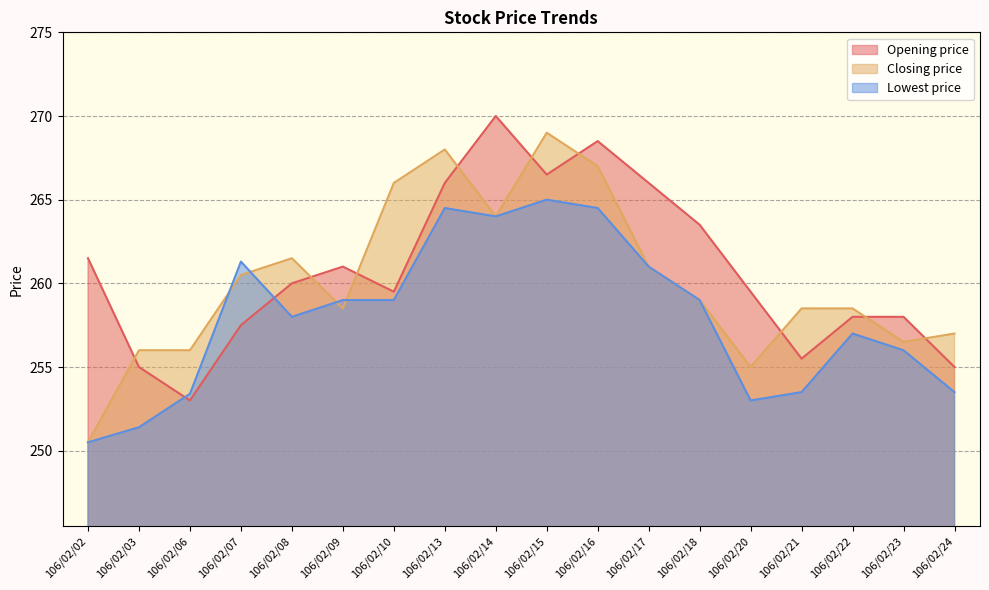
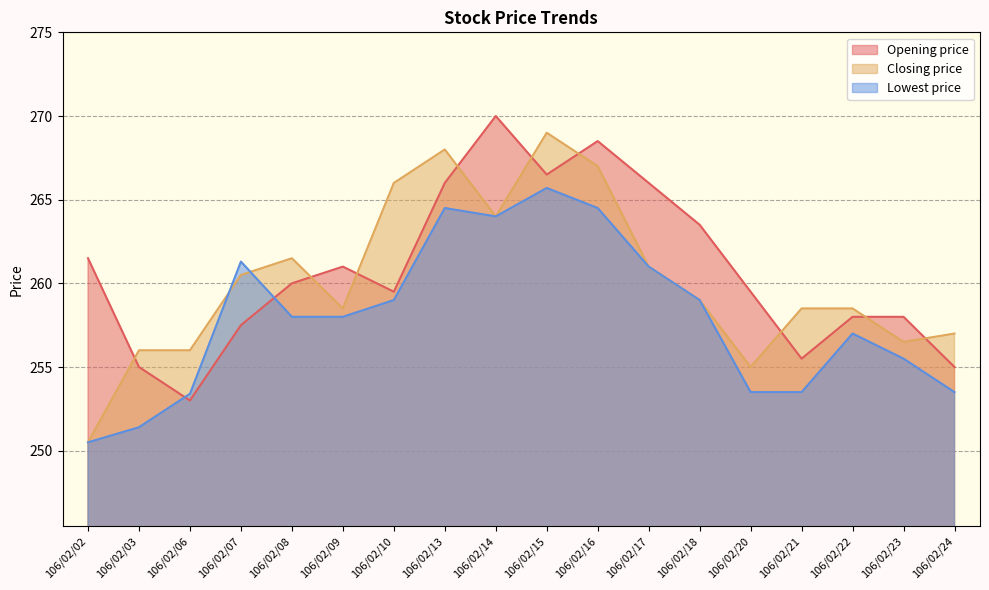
Lowest price, 106/02/09: 259 -> 258
Lowest price, 106/02/15: 265.0 -> 265.7
Lowest price, 106/02/20: 253.0 -> 253.5
Lowest price, 106/02/23: 256.0 -> 255.5
